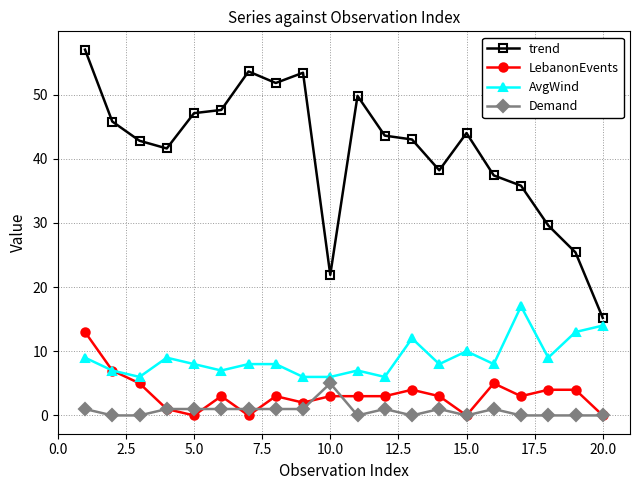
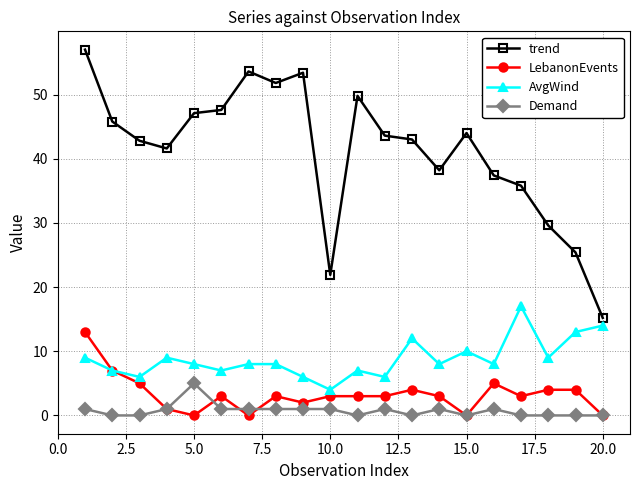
Demand, 5.0: 1 -> 5
AvgWind, 10.0: 6 -> 4
Demand, 10.0: 5 -> 1
